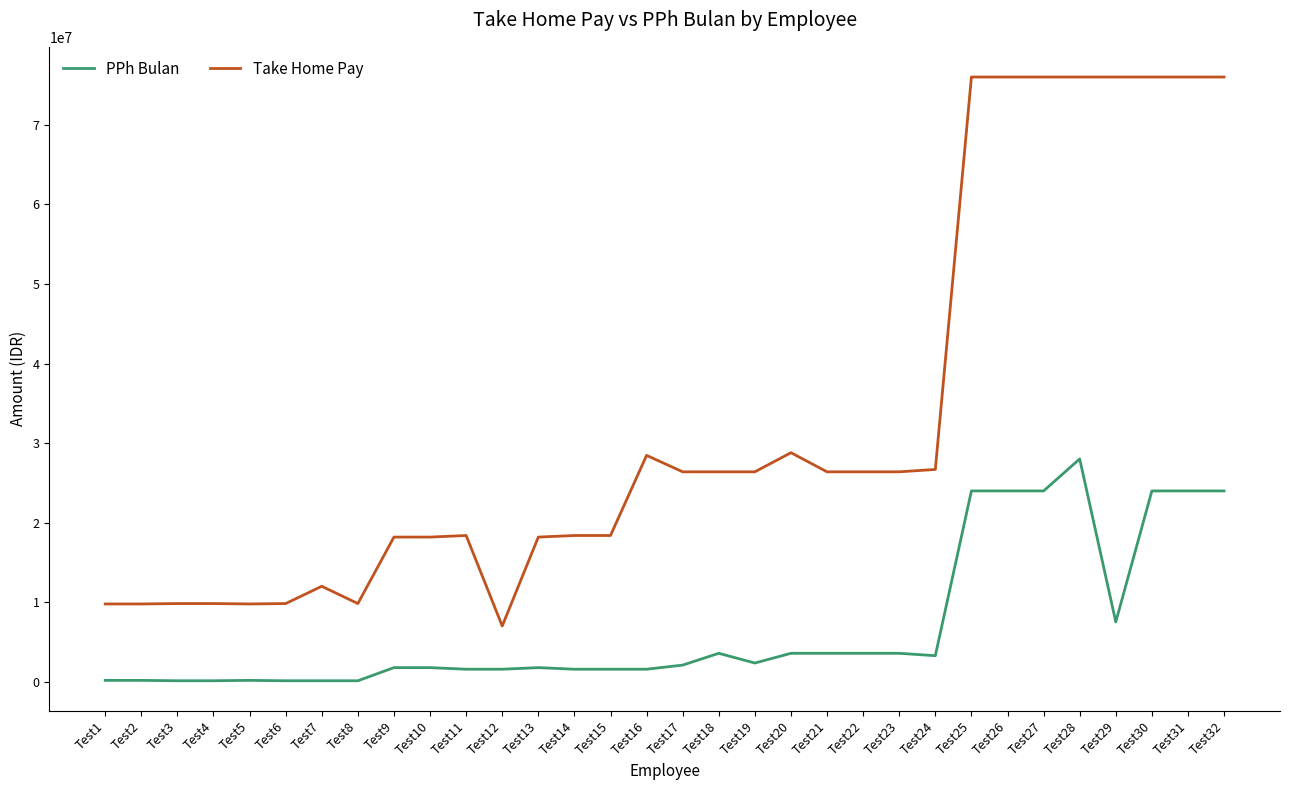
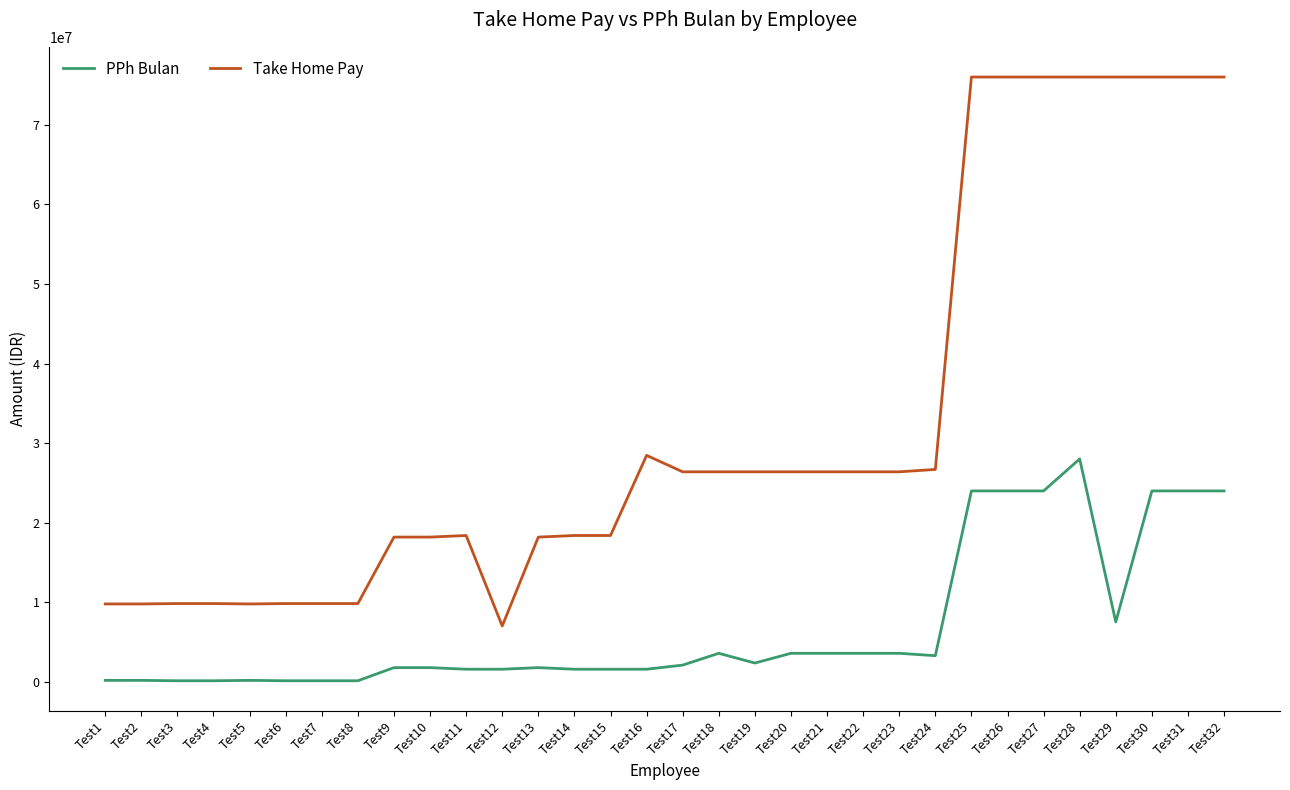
Take Home Pay, Test7: 12000000 -> 10000000
Take Home Pay, Test20: 29000000 -> 26000000
